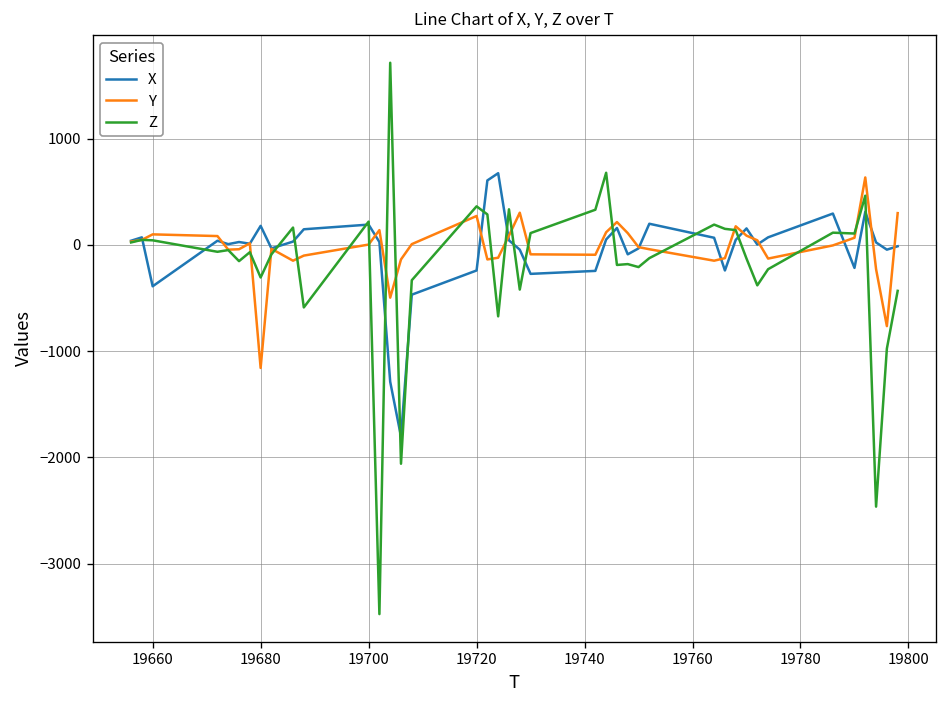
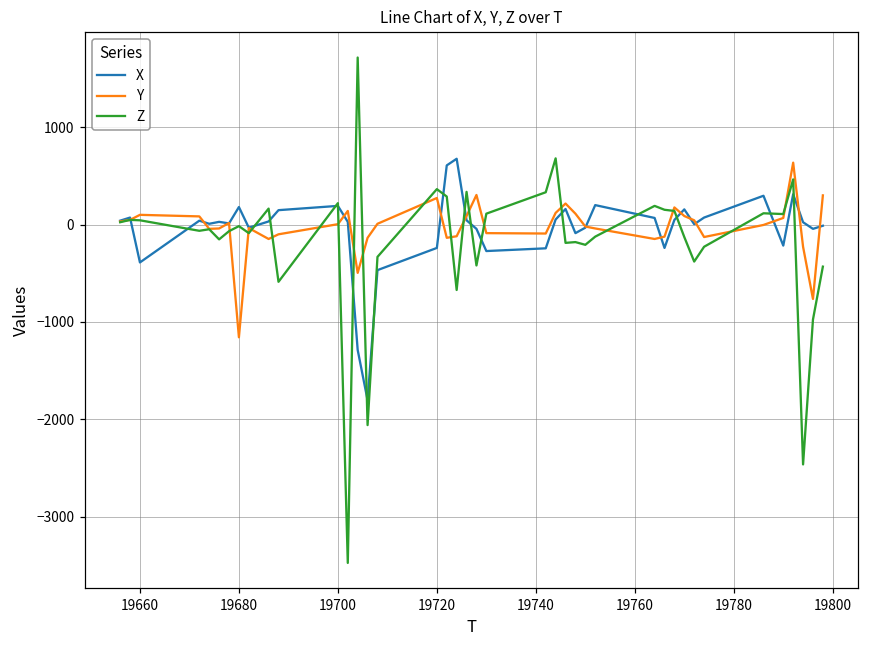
Z, 19680: -300 -> 0
